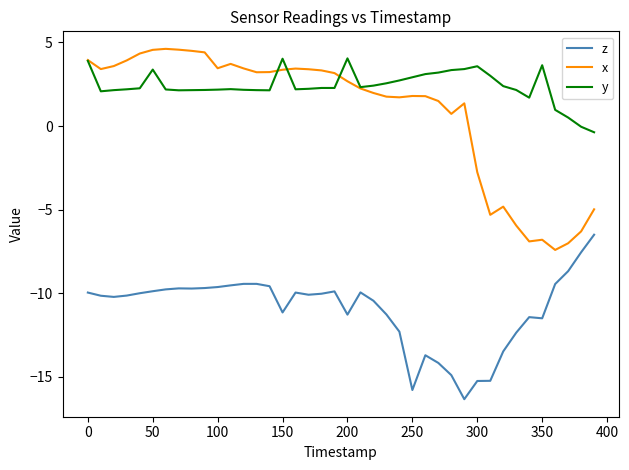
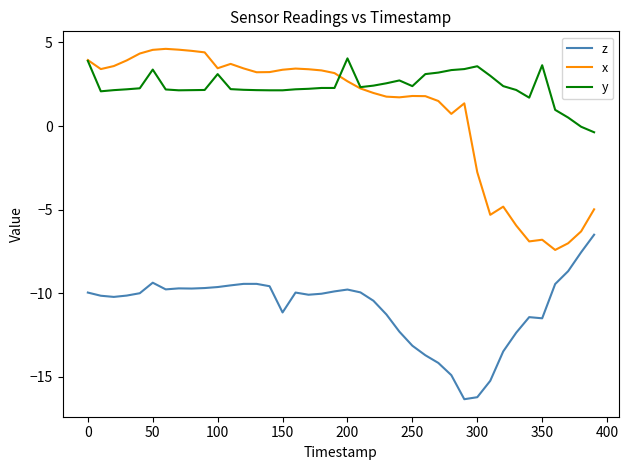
z, 50: -9.9 -> -9.4
y, 100: 2.2 -> 3.1
y, 150: 4.0 -> 2.1
z, 200: -11.3 -> -9.8
z, 250: -15.8 -> -13.1
y, 250: 2.9 -> 2.4
z, 300: -15.3 -> -16.2
